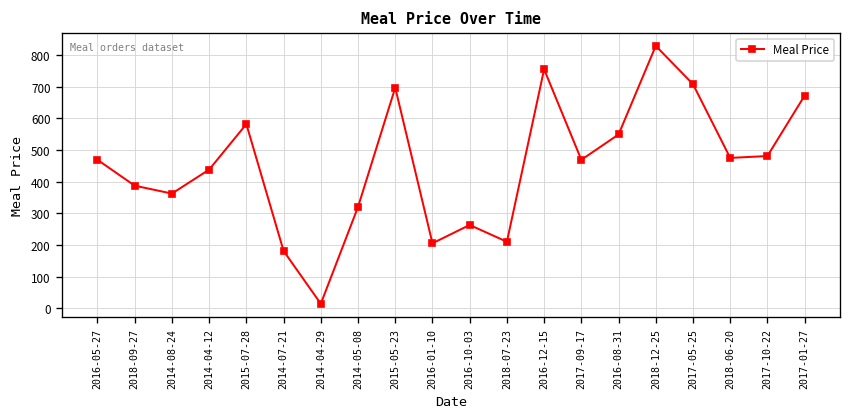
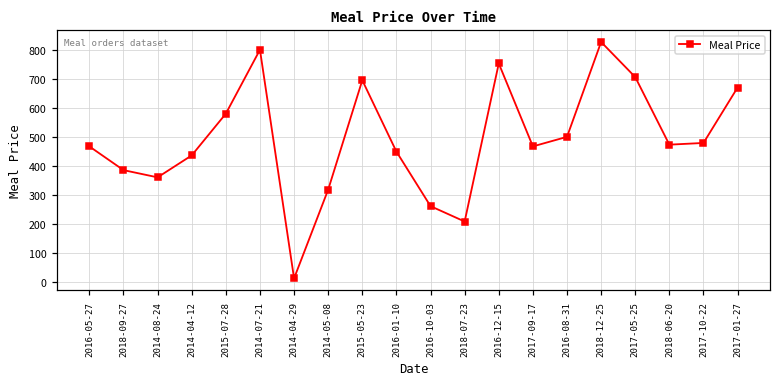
2014-07-21: 180 -> 800
2016-01-10: 210 -> 450
2016-08-31: 550 -> 500
